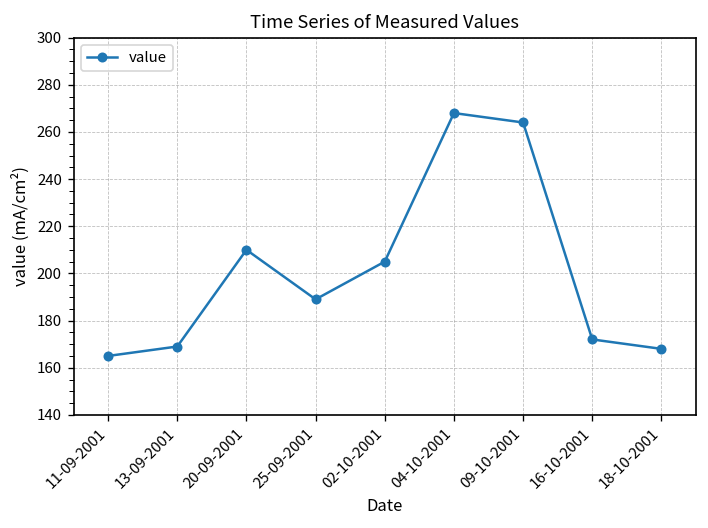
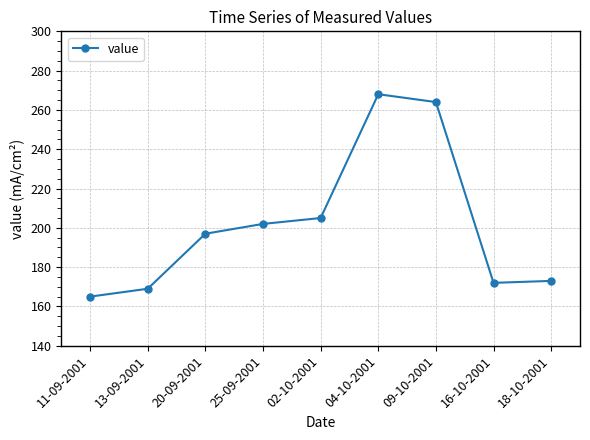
20-09-2001: 210 -> 197
25-09-2001: 189 -> 202
18-10-2001: 168 -> 173
